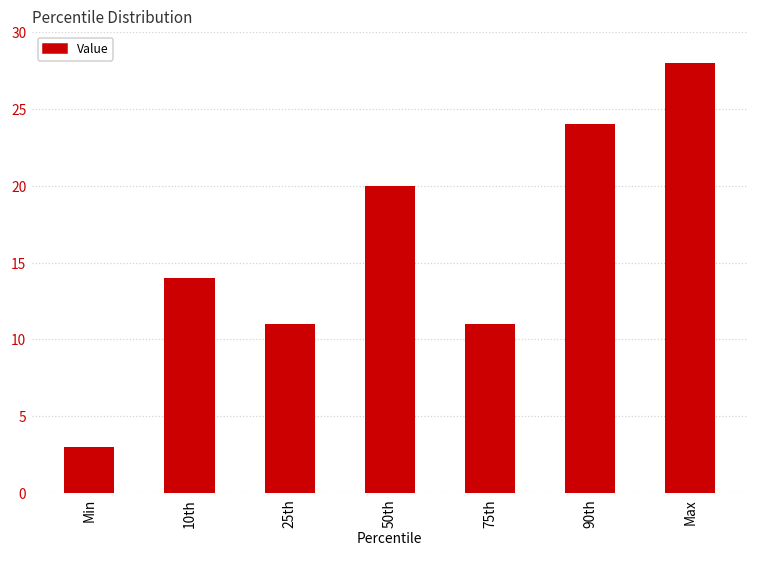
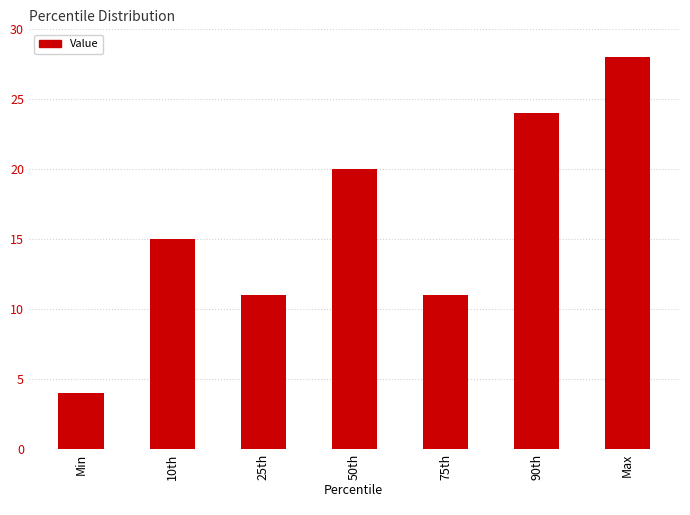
Min: 3 -> 4
10th: 14 -> 15
